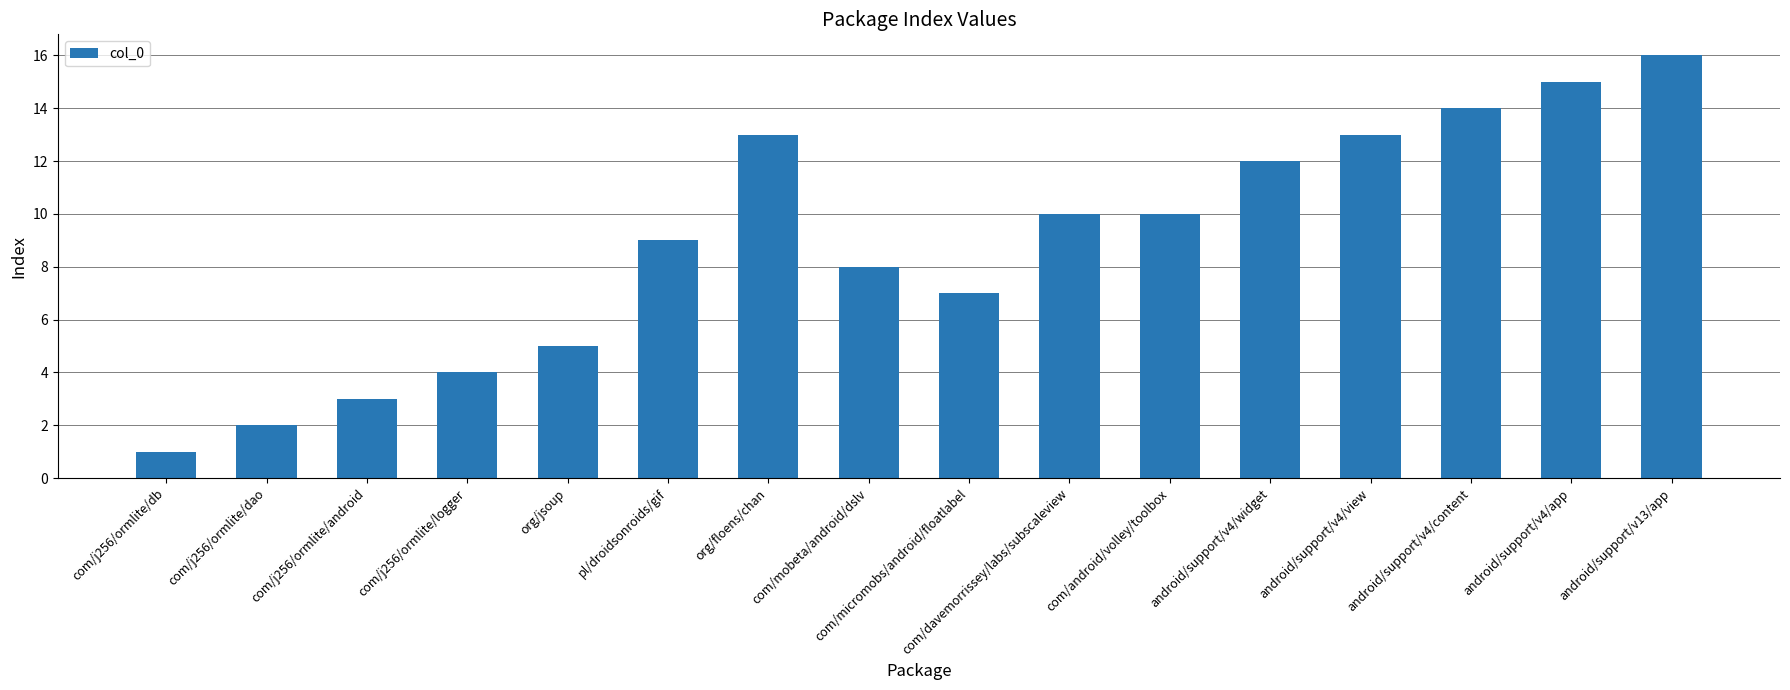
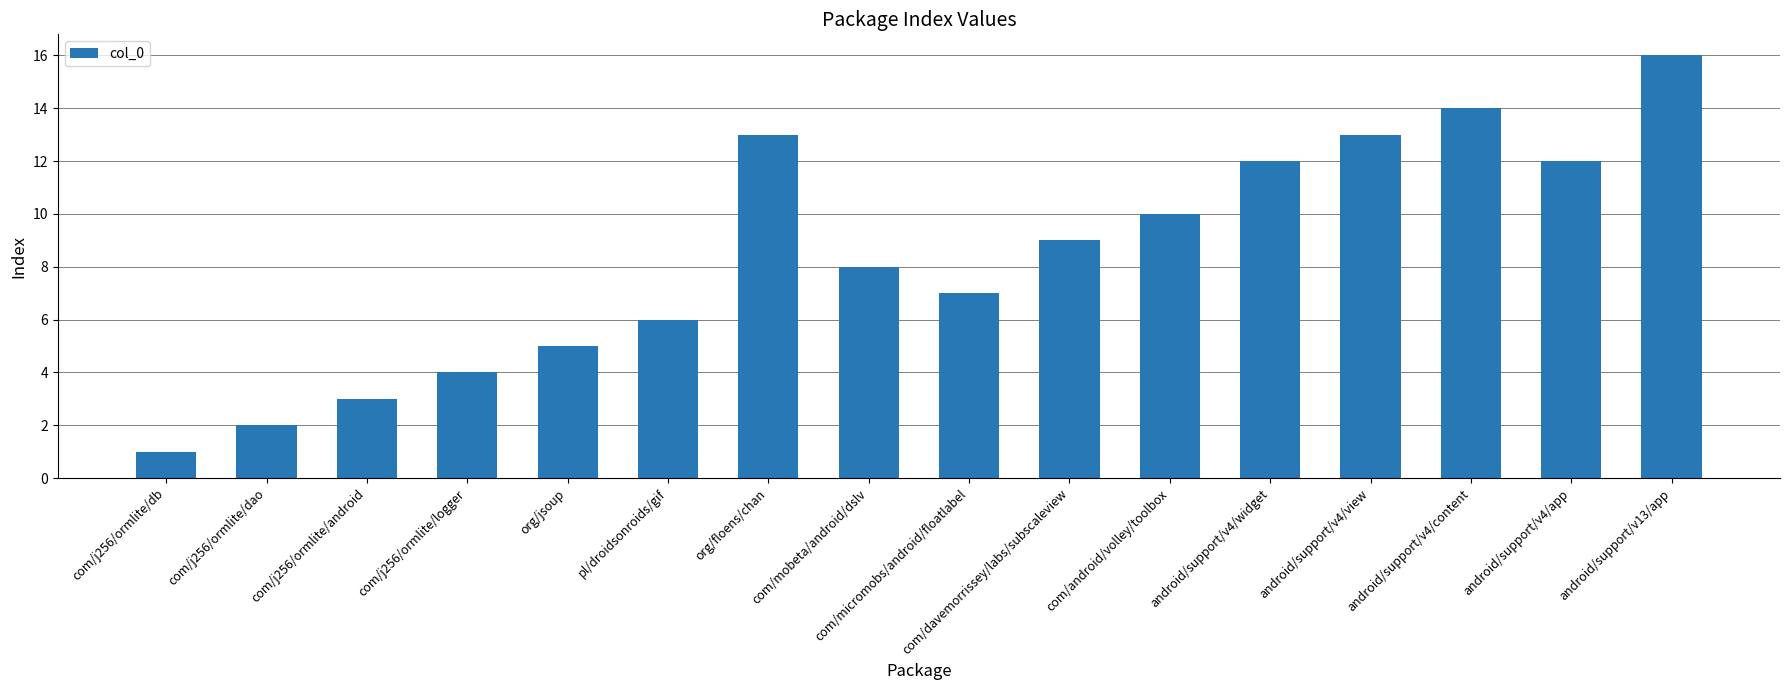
pl/droidsonroids/gif: 9 -> 6
com/davemorrissey/labs/subscaleview: 10 -> 9
android/support/v4/app: 15 -> 12
